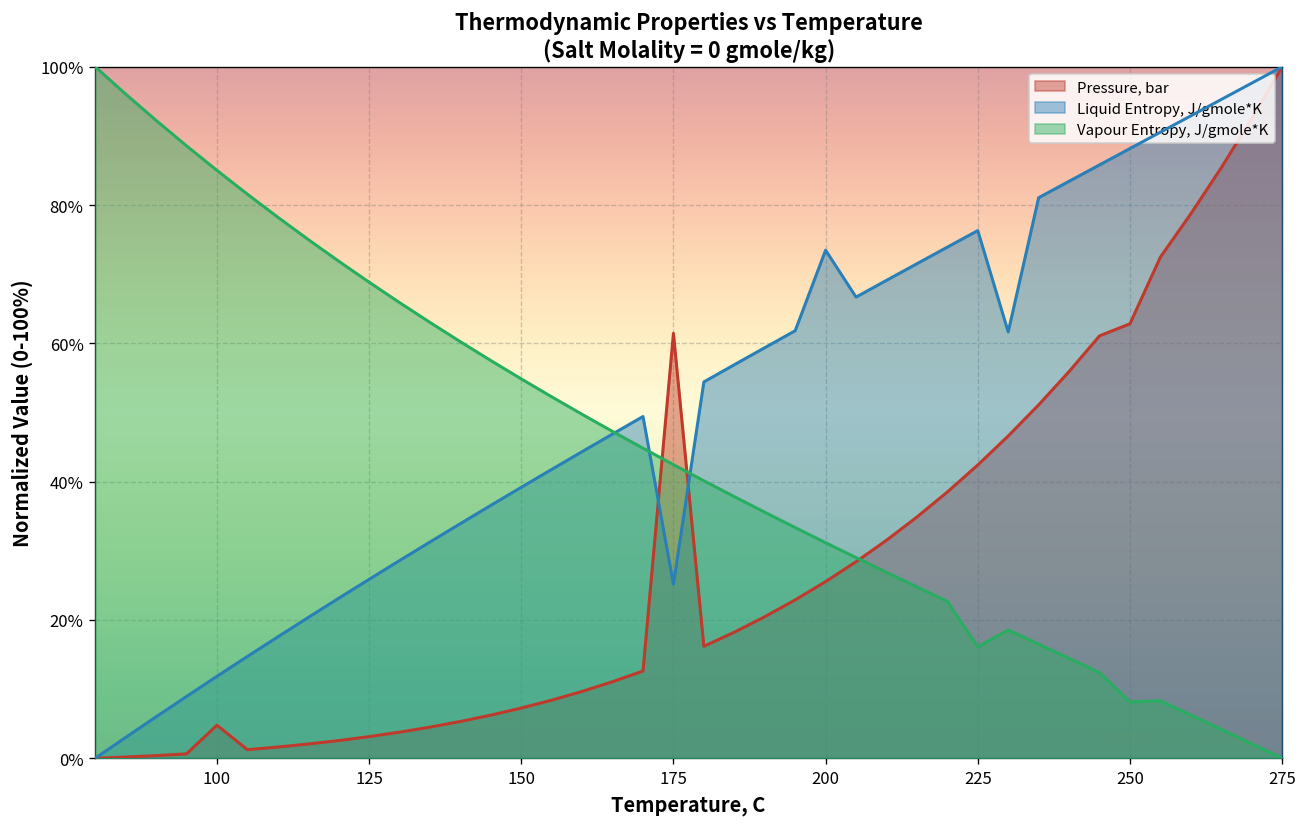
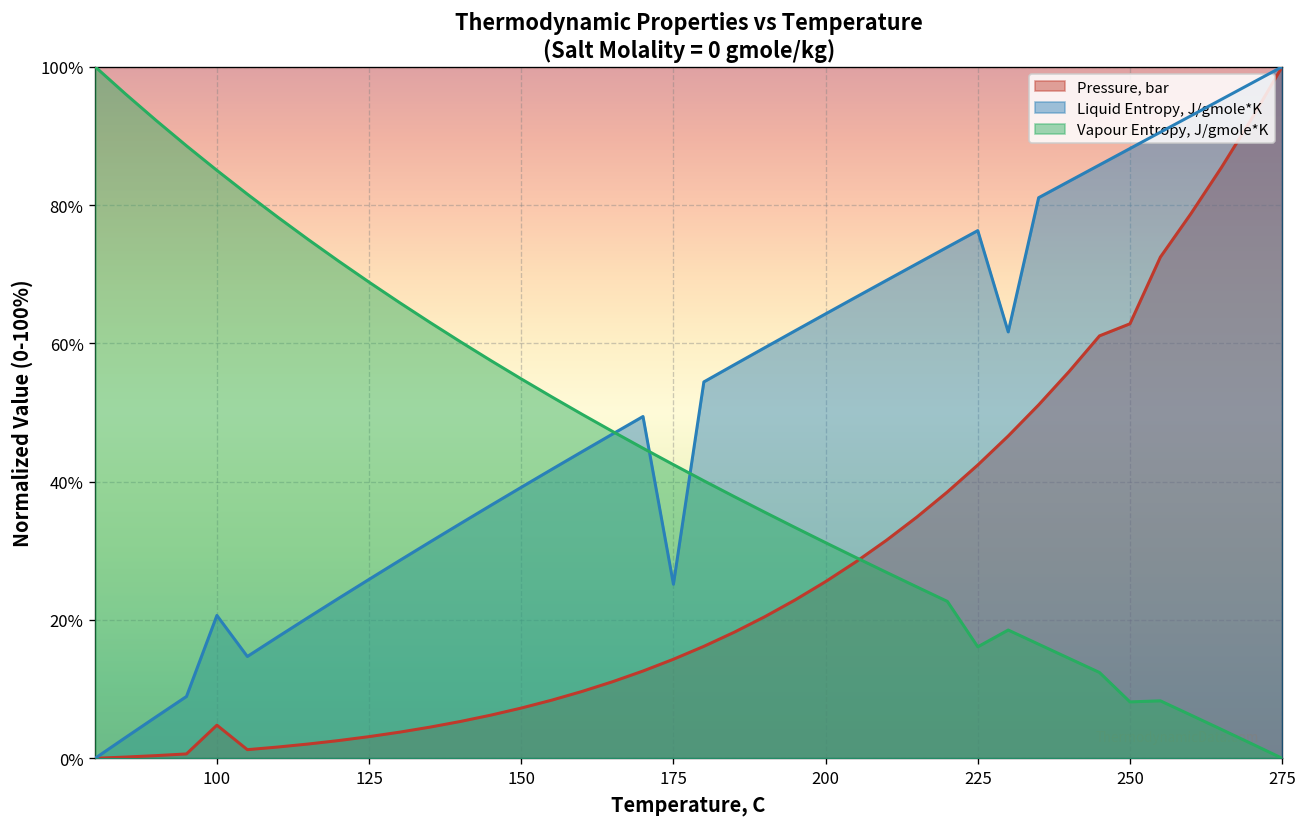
Liquid Entropy, J/gmole*K, 100: 12% -> 21%
Pressure, bar, 175: 61% -> 14%
Liquid Entropy, J/gmole*K, 200: 73% -> 64%
